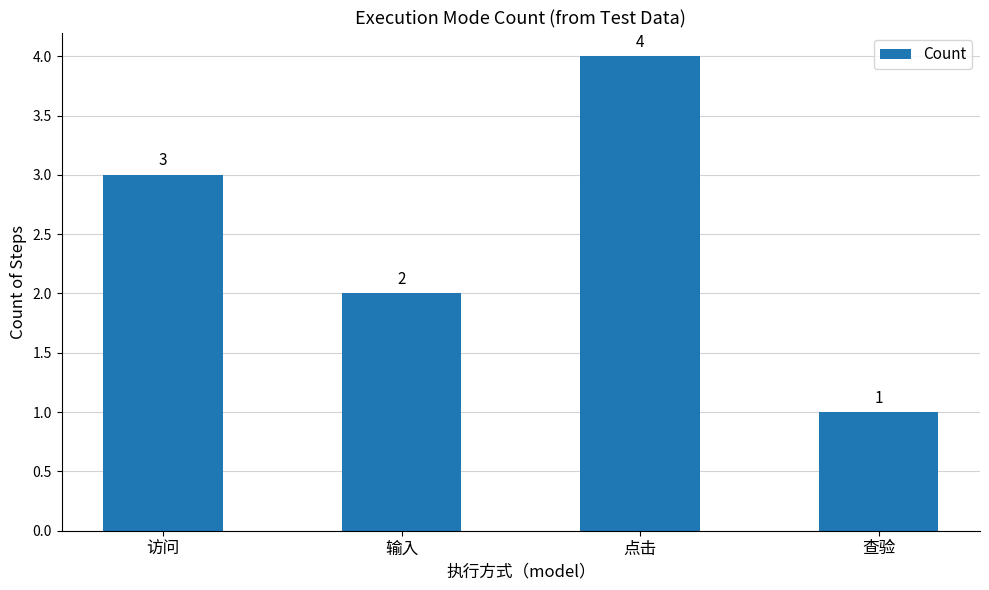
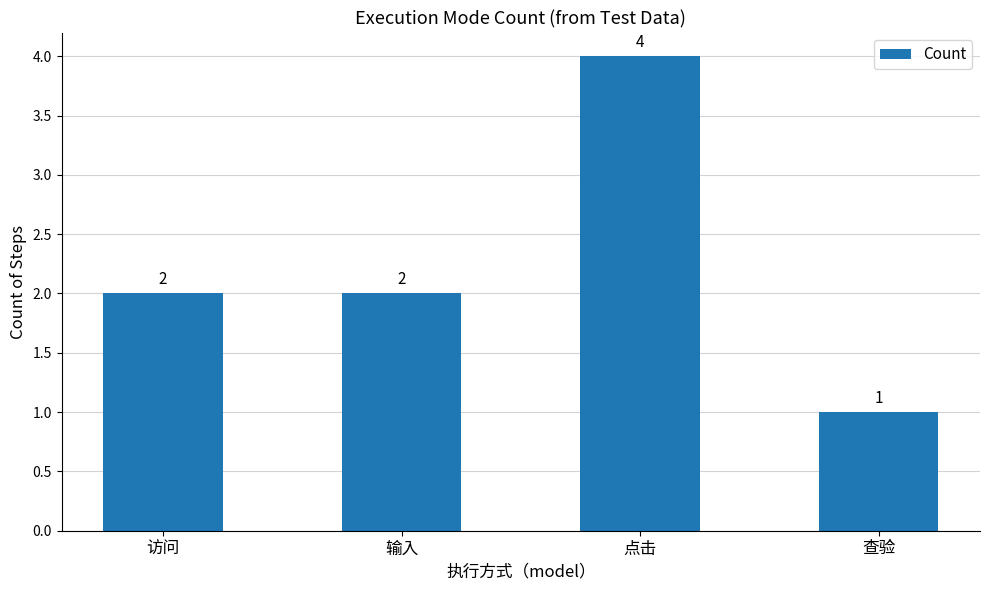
访问: 3 -> 2
